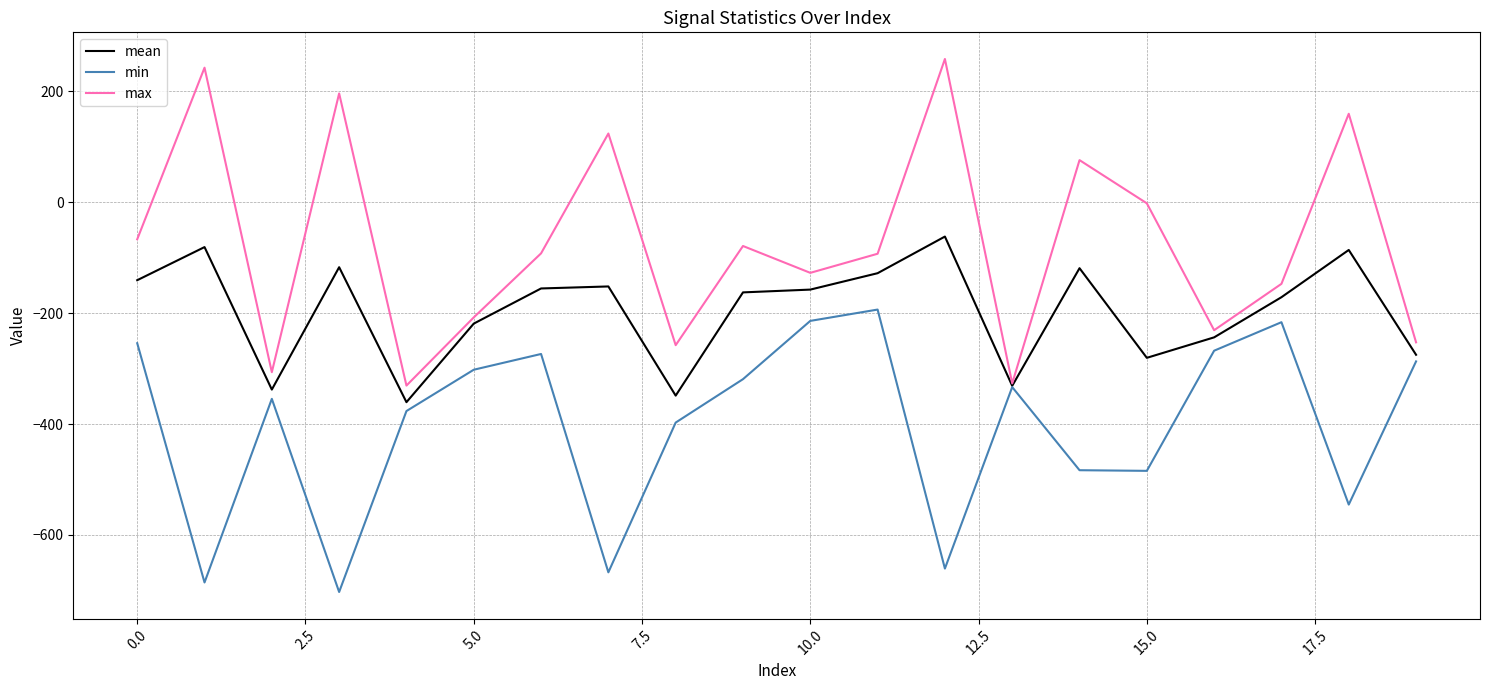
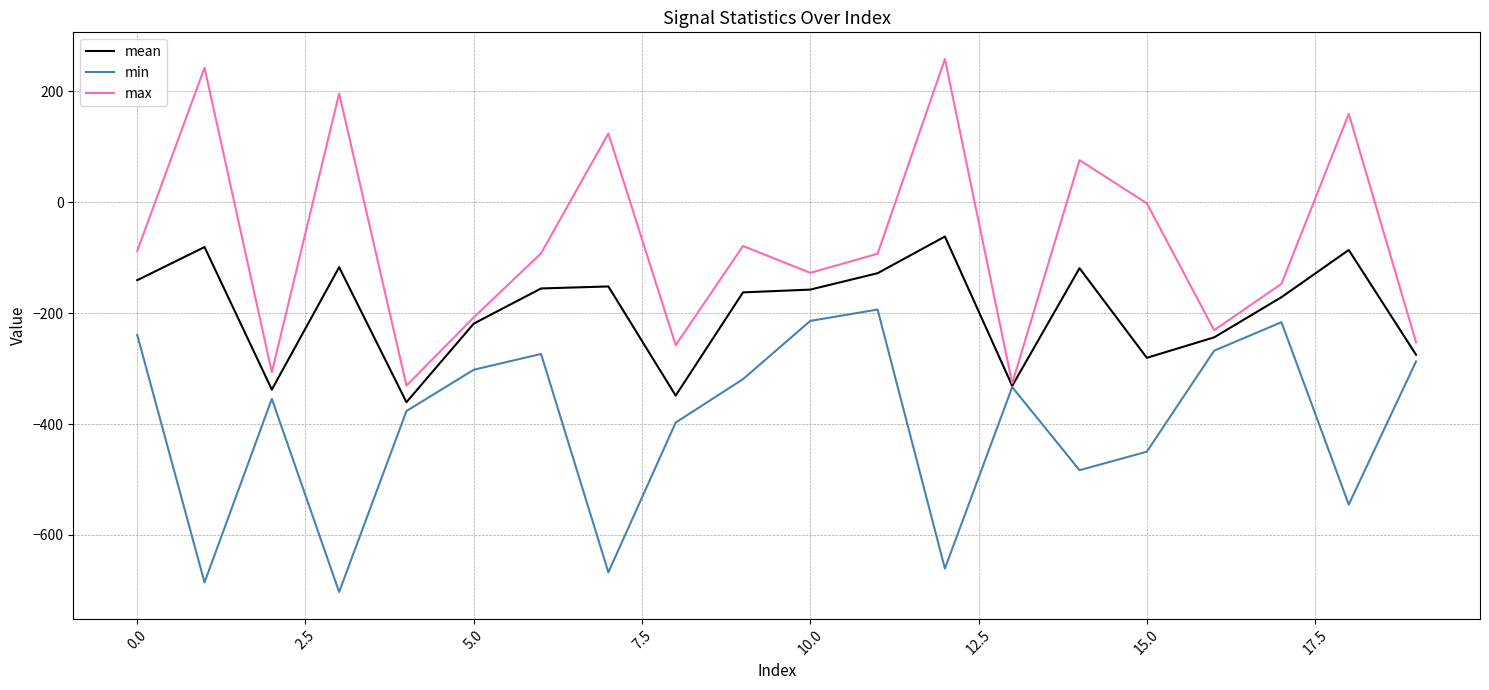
min, 0.0: -250 -> -240
max, 0.0: -70 -> -90
min, 15.0: -480 -> -450
